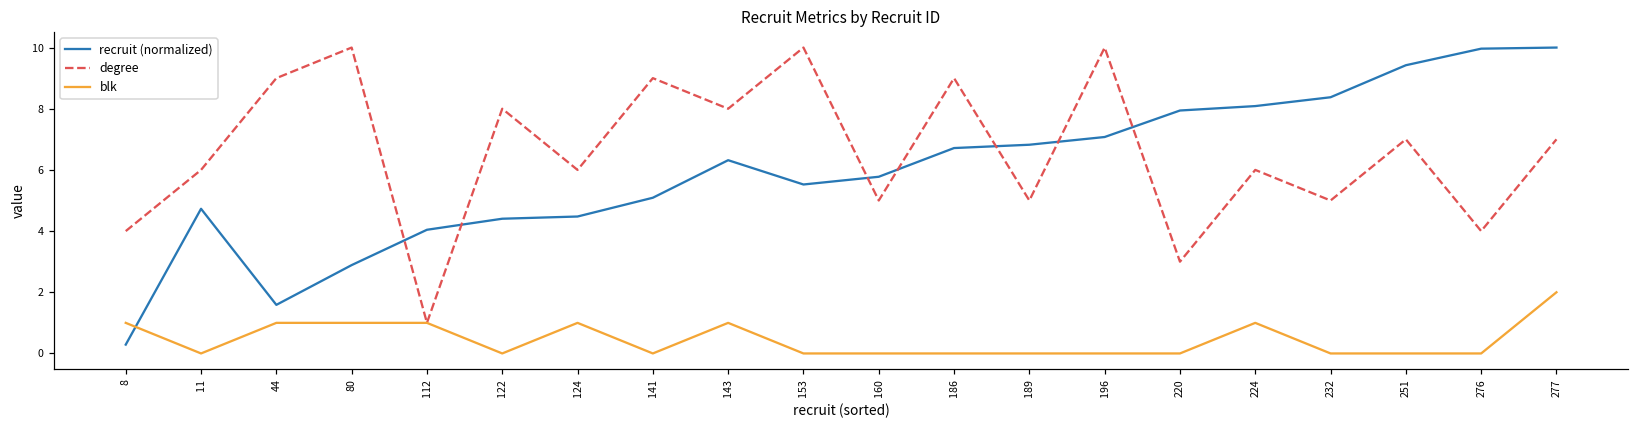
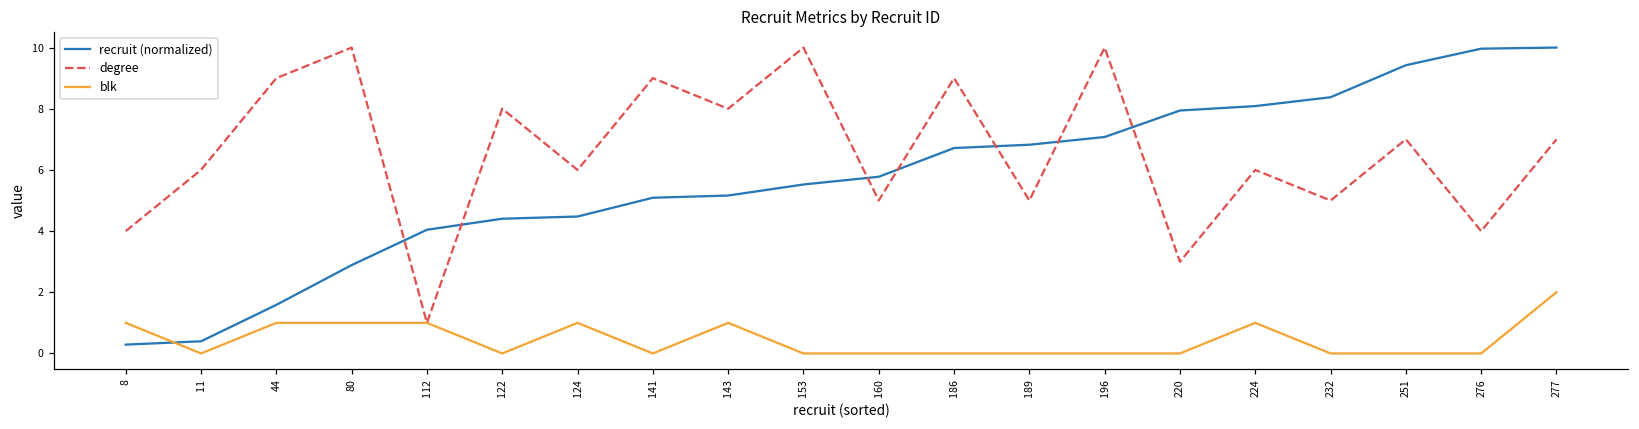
recruit (normalized), 11: 4.7 -> 0.4
recruit (normalized), 143: 6.3 -> 5.2
